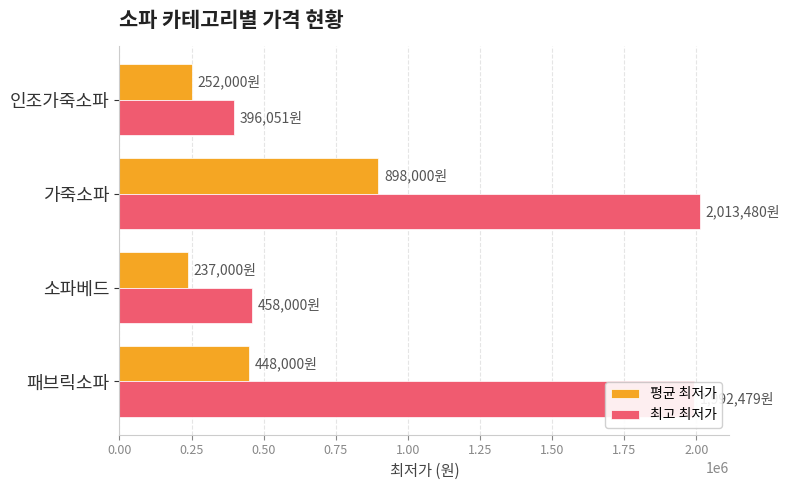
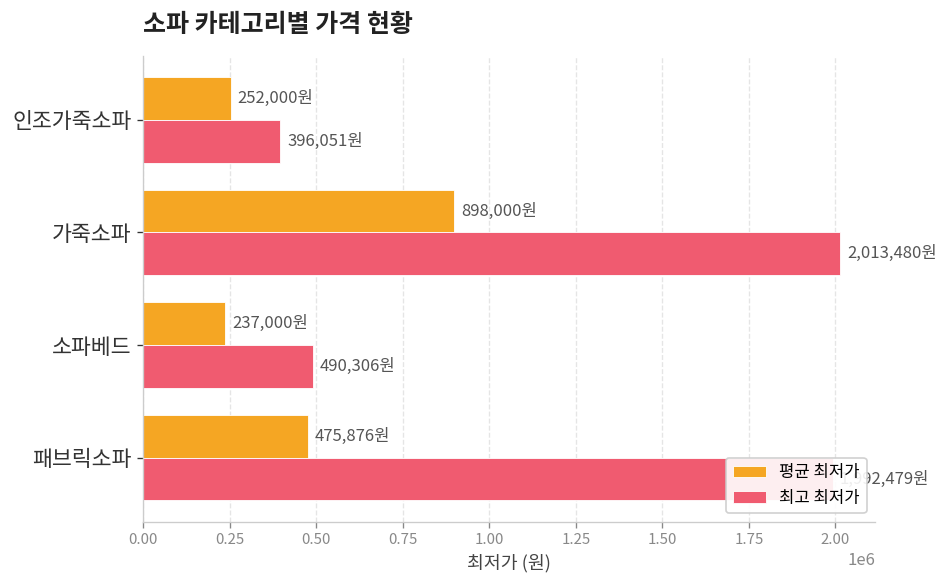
최고 최저가, 소파베드: 458,000원 -> 490,306원
평균 최저가, 패브릭소파: 448,000원 -> 475,876원
